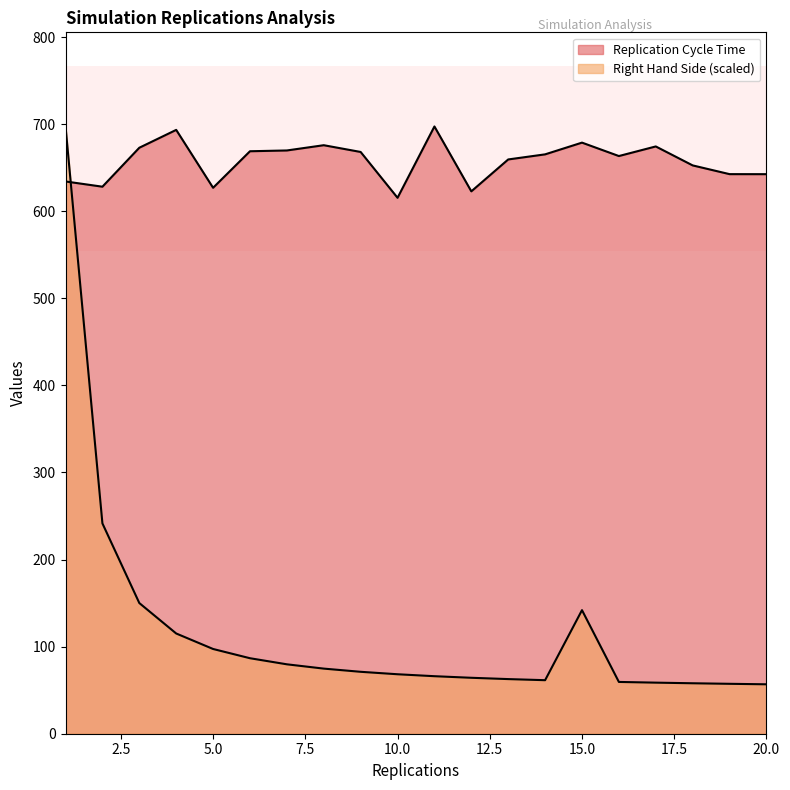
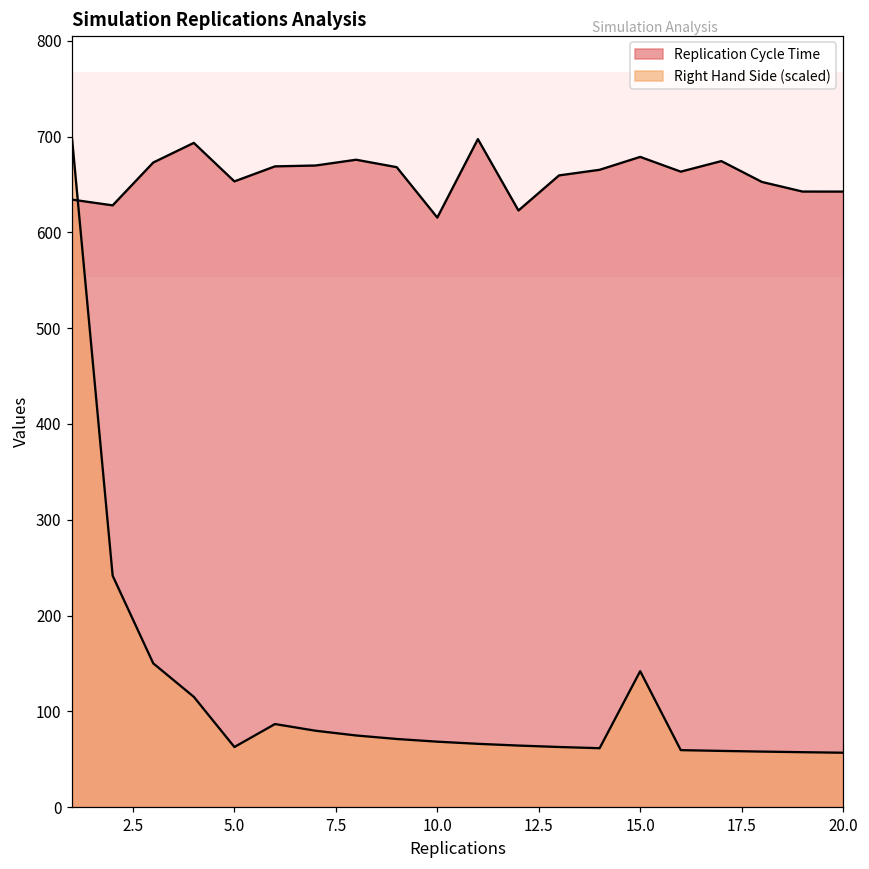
Replication Cycle Time, 5.0: 630 -> 650
Right Hand Side (scaled), 5.0: 100 -> 60
